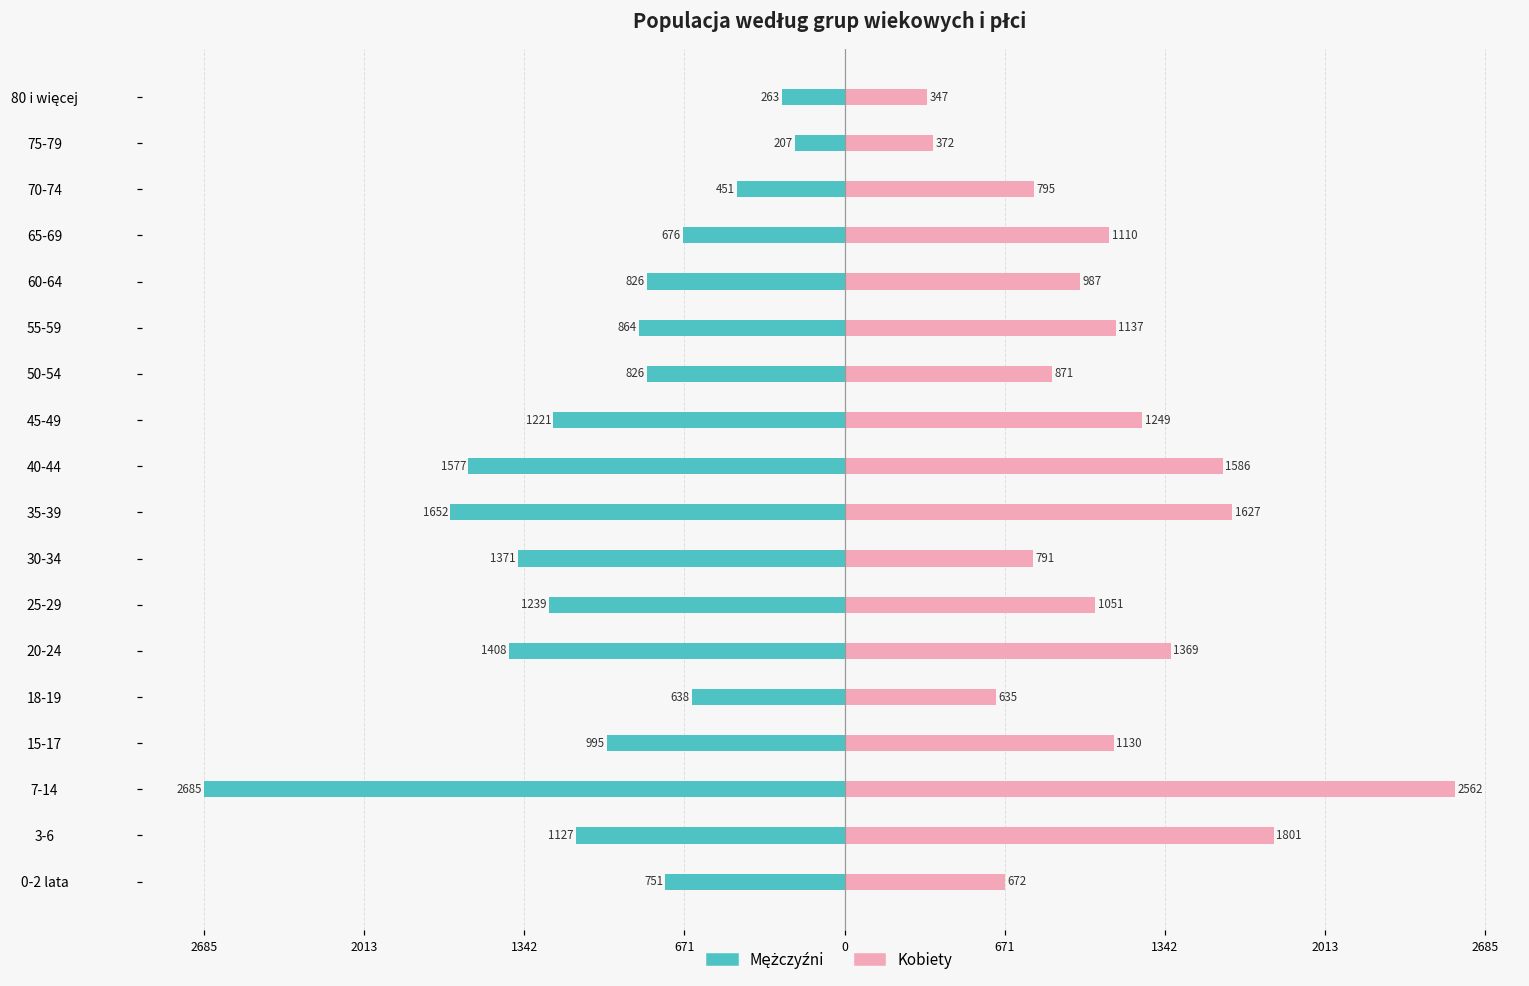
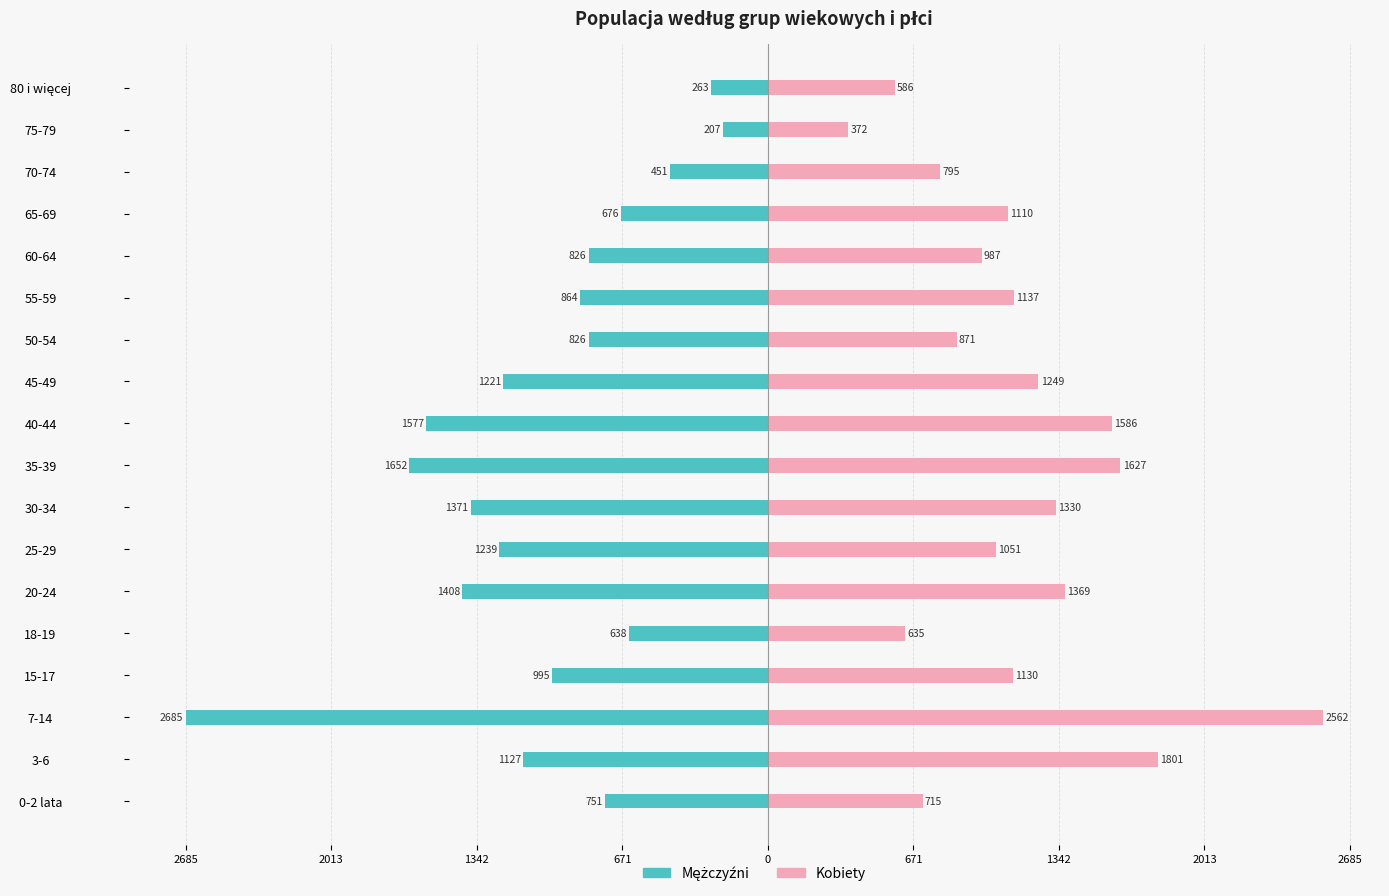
Kobiety, 80 i więcej: 347 -> 586
Kobiety, 30-34: 791 -> 1330
Kobiety, 0-2 lata: 672 -> 715
